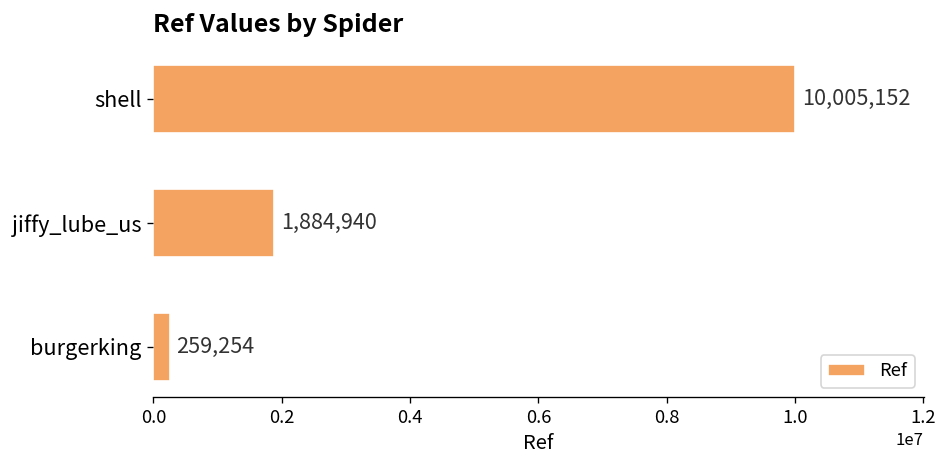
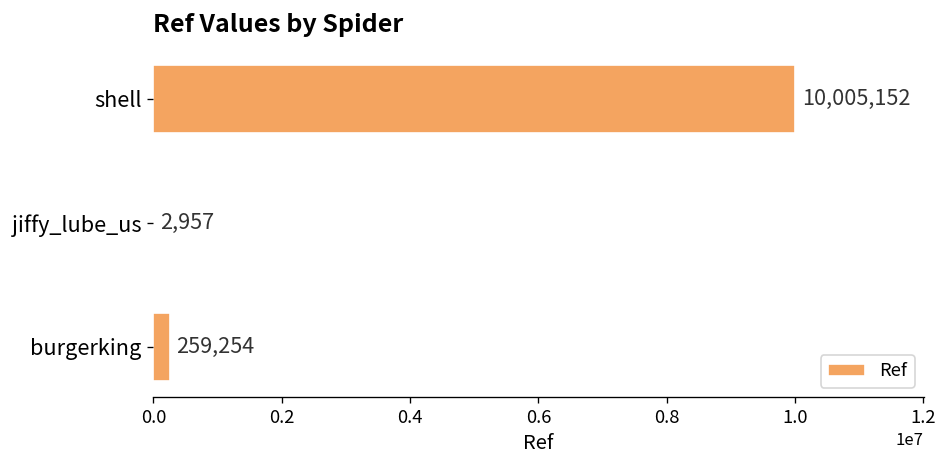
jiffy_lube_us: 1,884,940 -> 2,957
